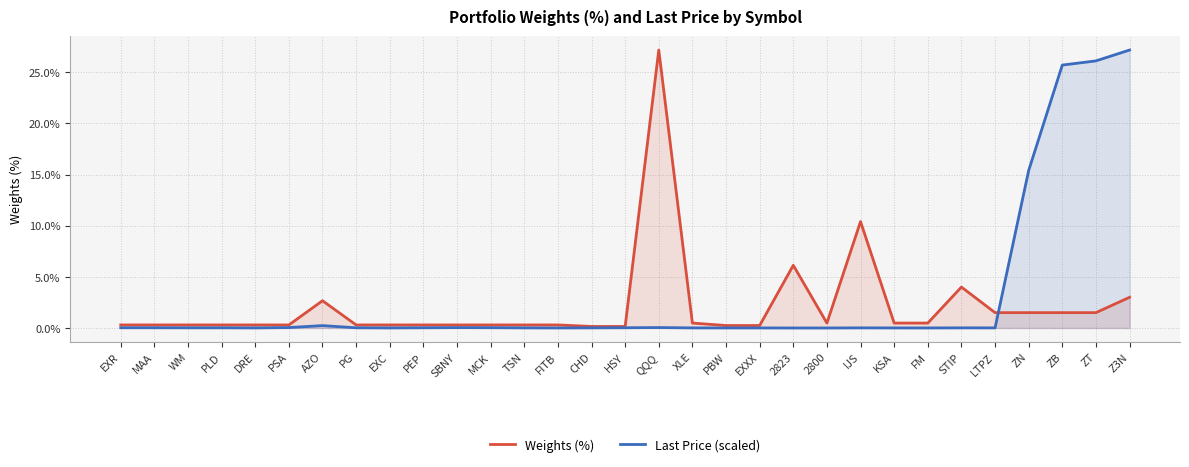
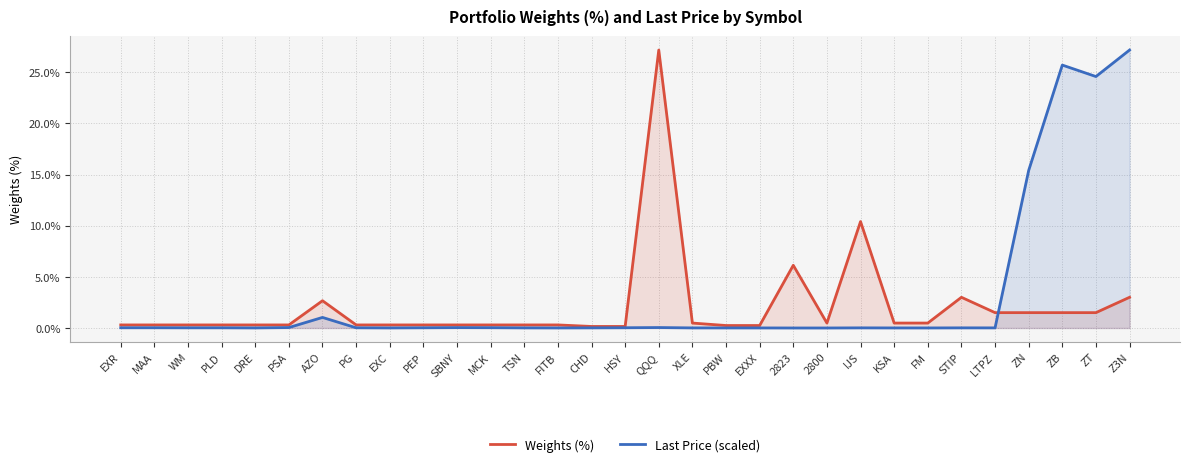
Last Price (scaled), AZO: 0.2% -> 1.0%
Weights (%), STIP: 4% -> 3%
Last Price (scaled), ZT: 26.1% -> 24.6%
